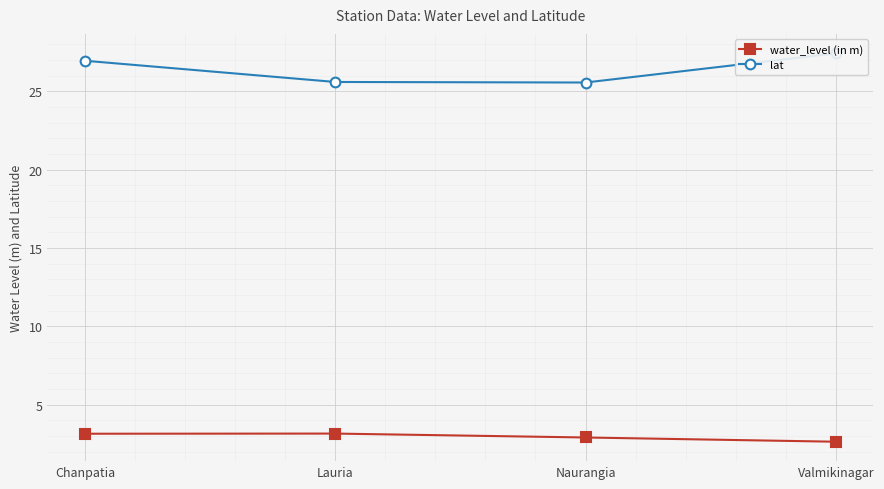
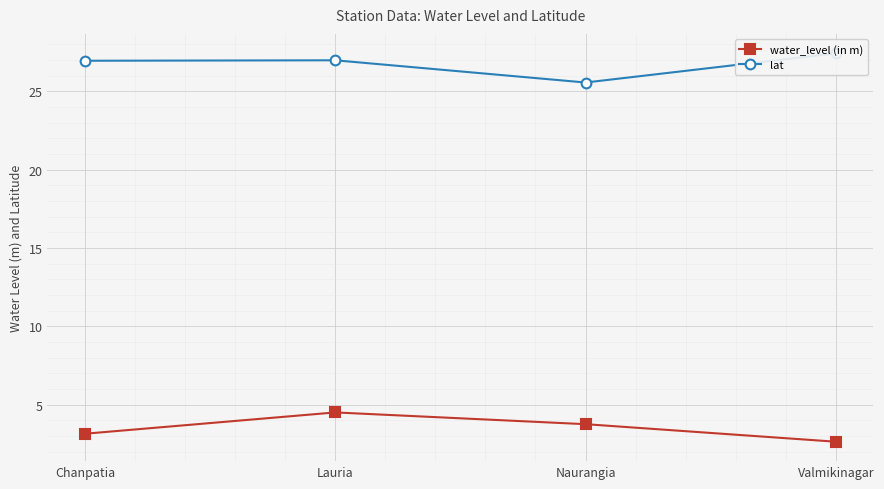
water_level (in m), Lauria: 3.2 -> 4.5
lat, Lauria: 25.6 -> 27.0
water_level (in m), Naurangia: 2.9 -> 3.8
